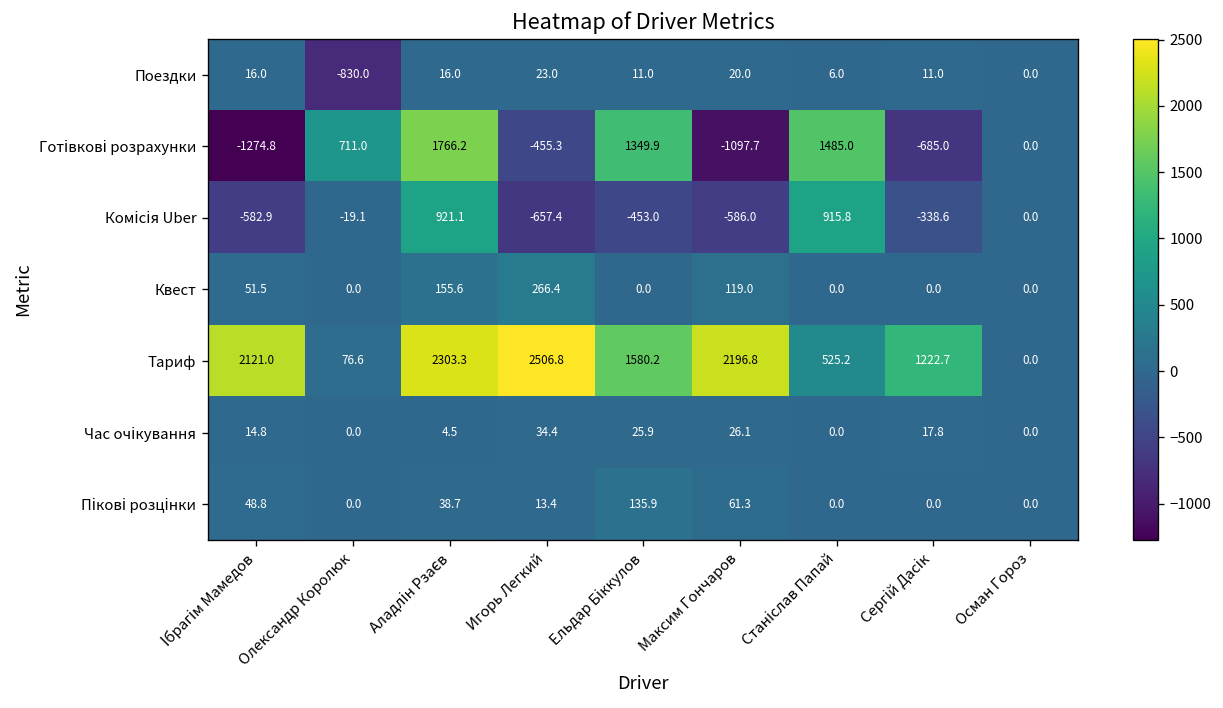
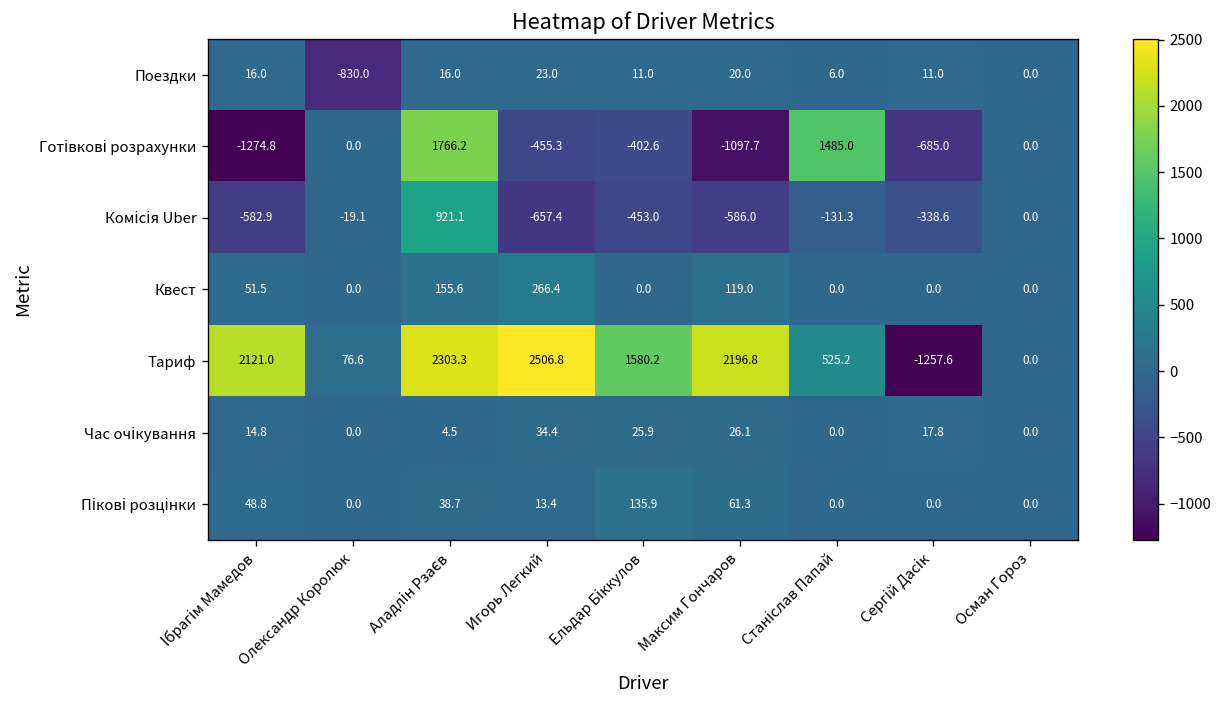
Готівкові розрахунки, Олександр Королюк: 711.0 -> 0.0
Готівкові розрахунки, Ельдар Біккулов: 1349.9 -> -402.6
Комісія Uber, Станіслав Папай: 915.8 -> -131.3
Тариф, Сергій Дасік: 1222.7 -> -1257.6
